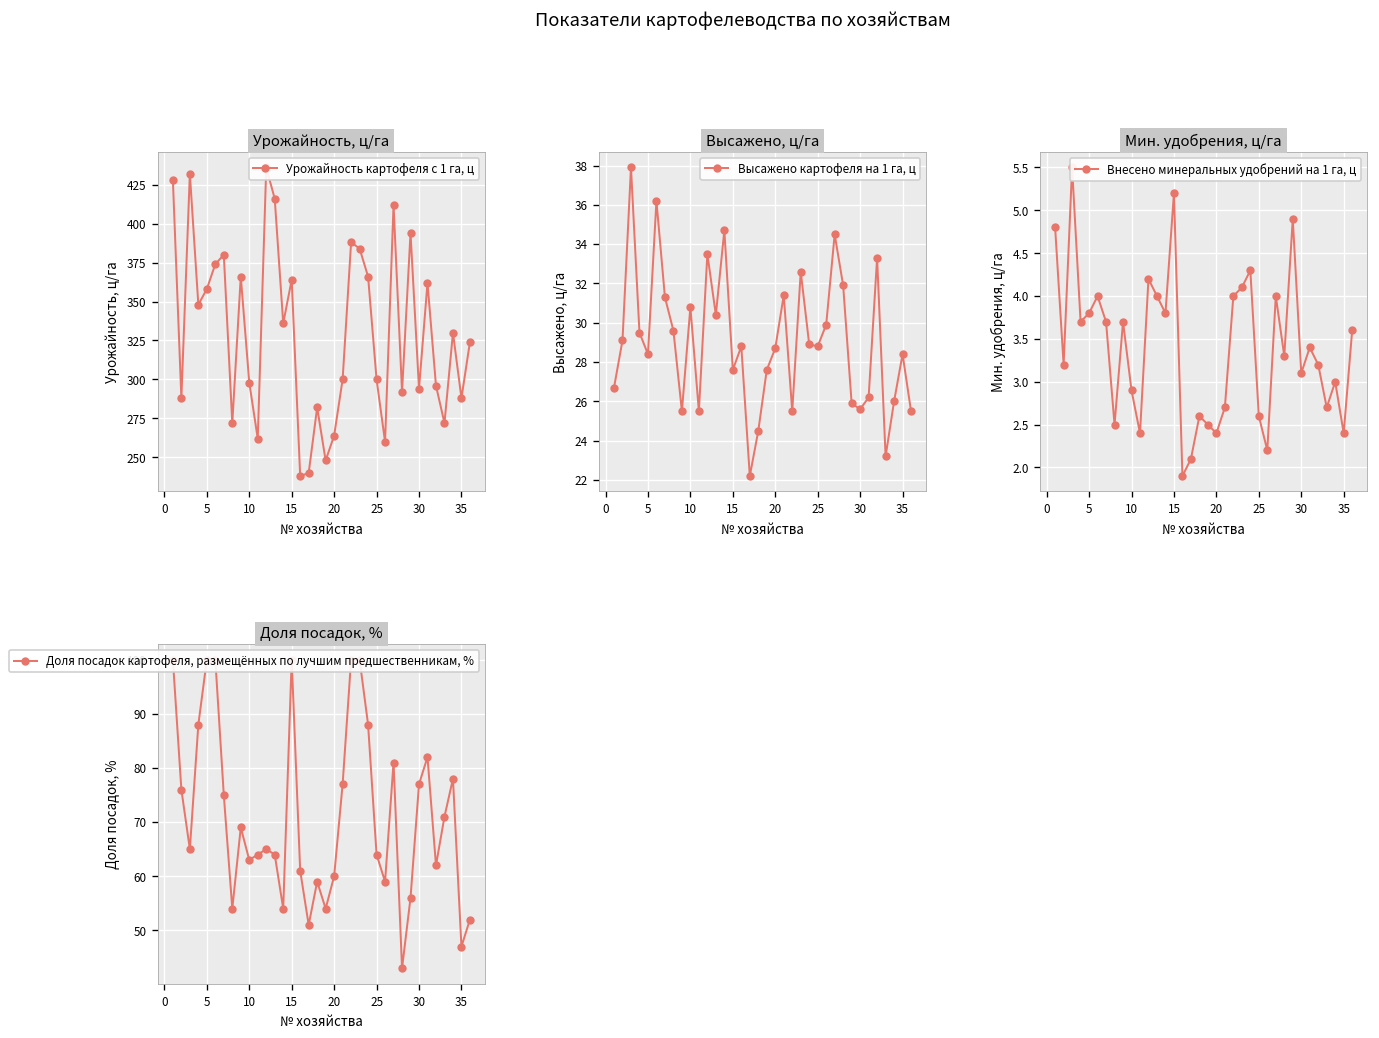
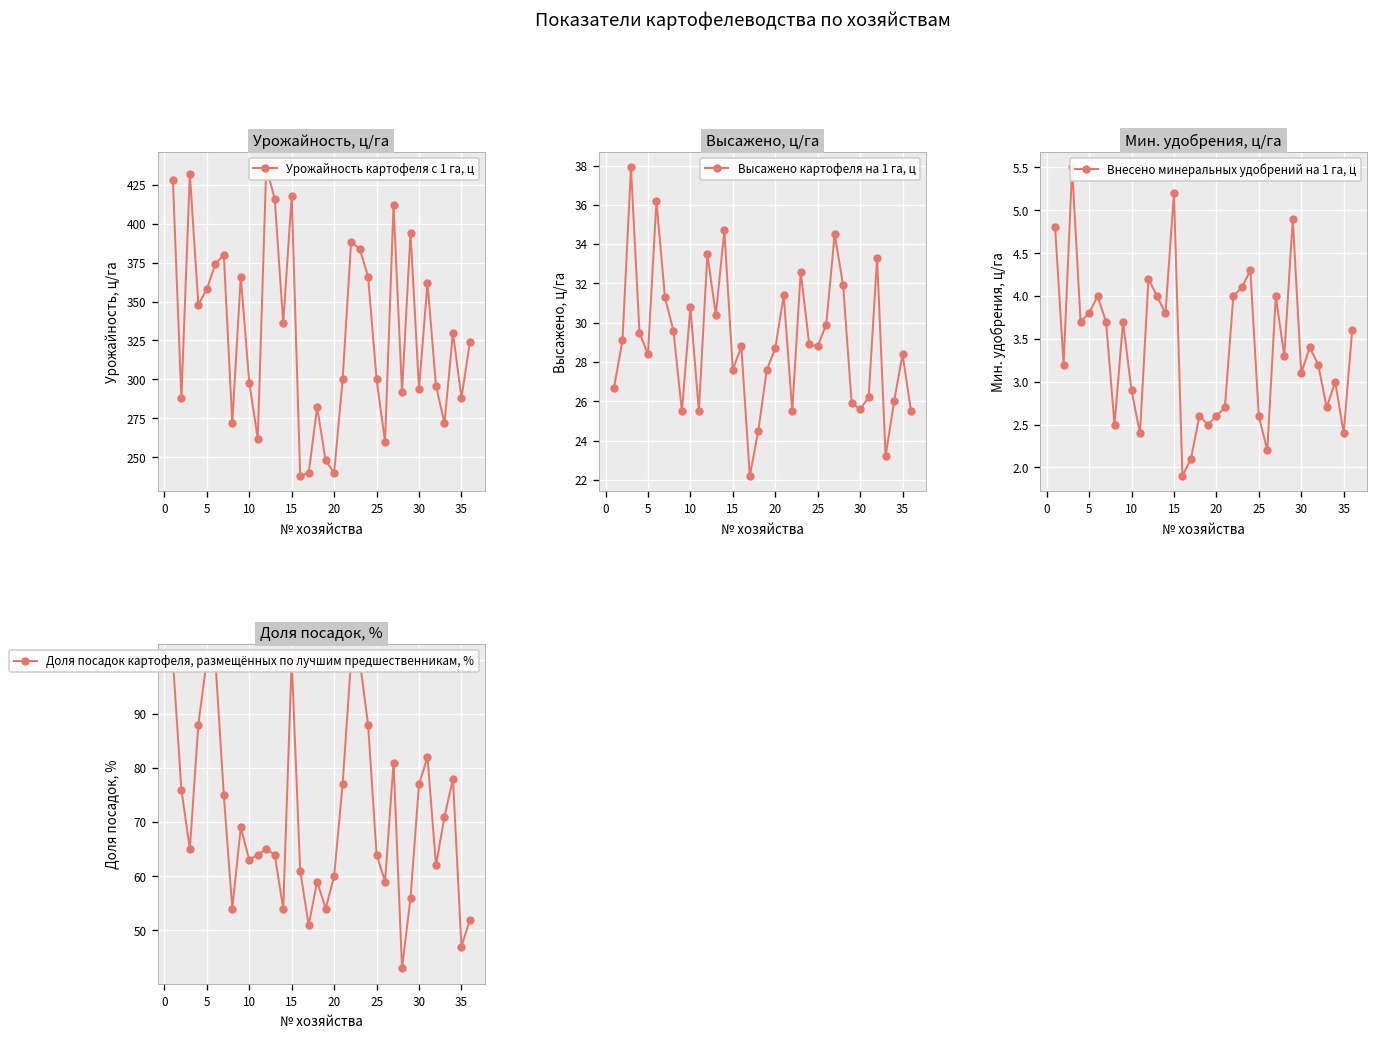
Урожайность, ц/га, 15: 364 -> 418
Урожайность, ц/га, 20: 264 -> 240
Мин. удобрения, ц/га, 20: 2.4 -> 2.6
